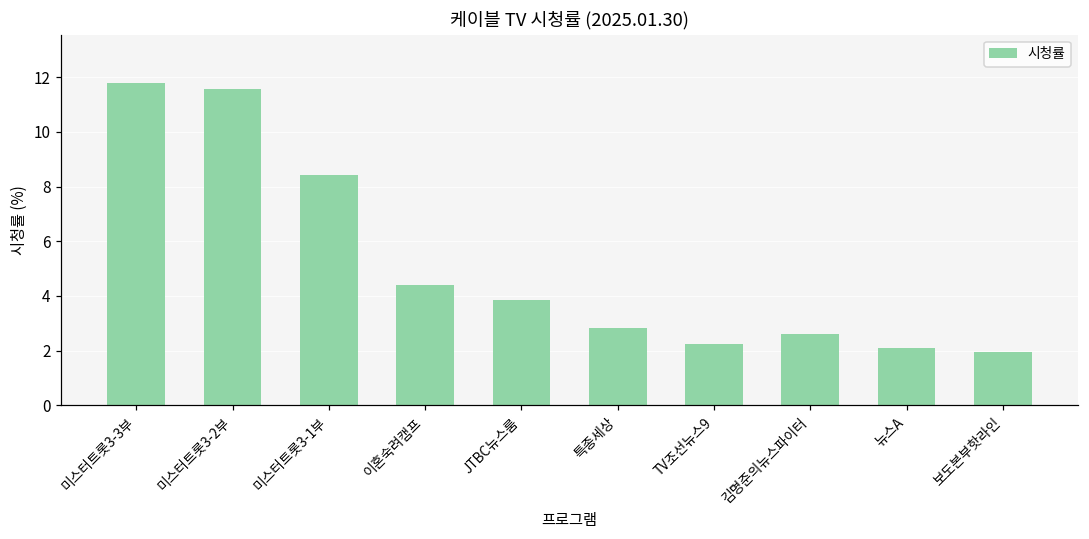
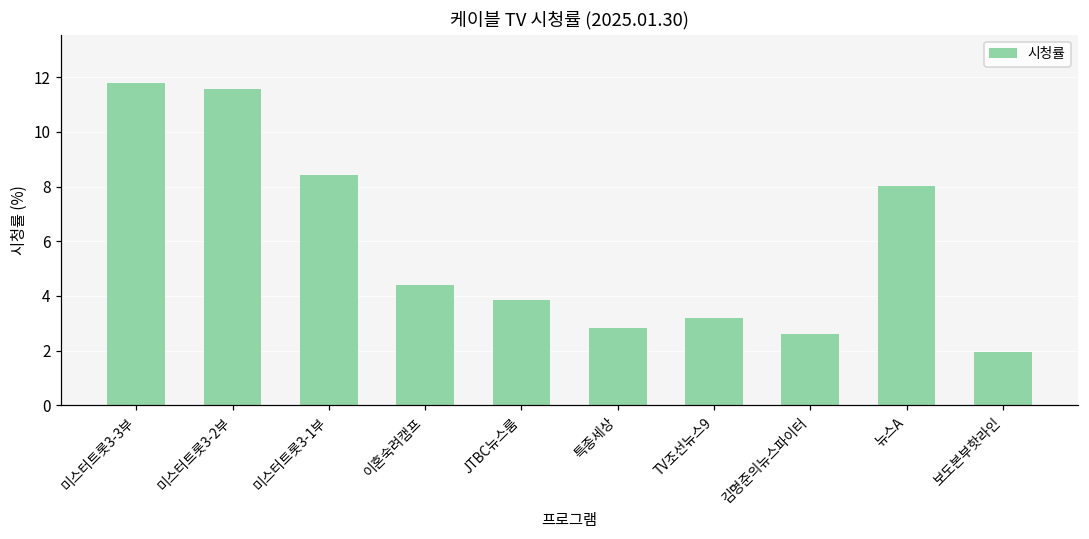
TV조선뉴스9: 2.2 -> 3.2
뉴스A: 2.1 -> 8.0
